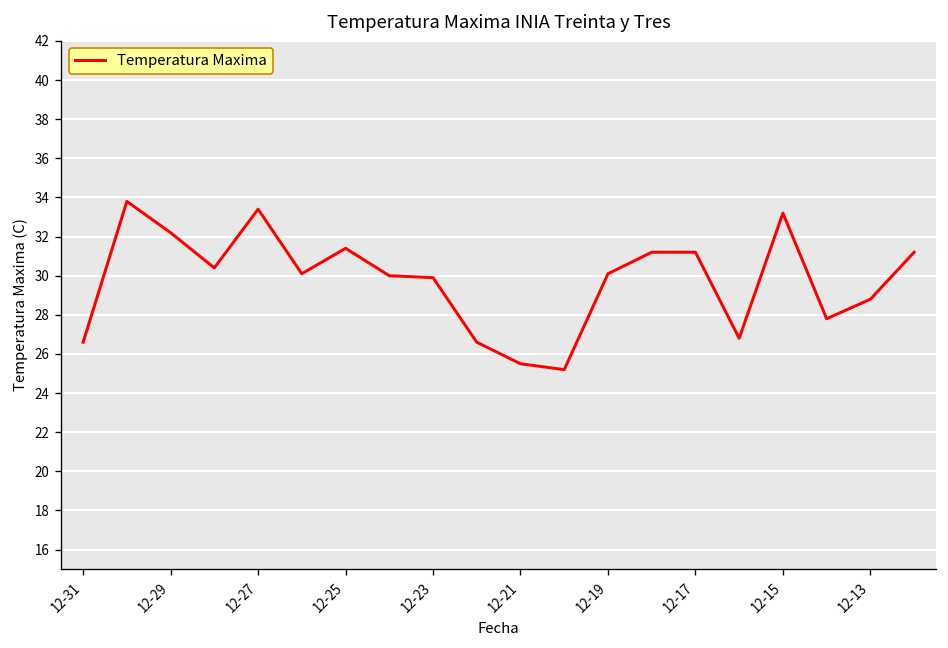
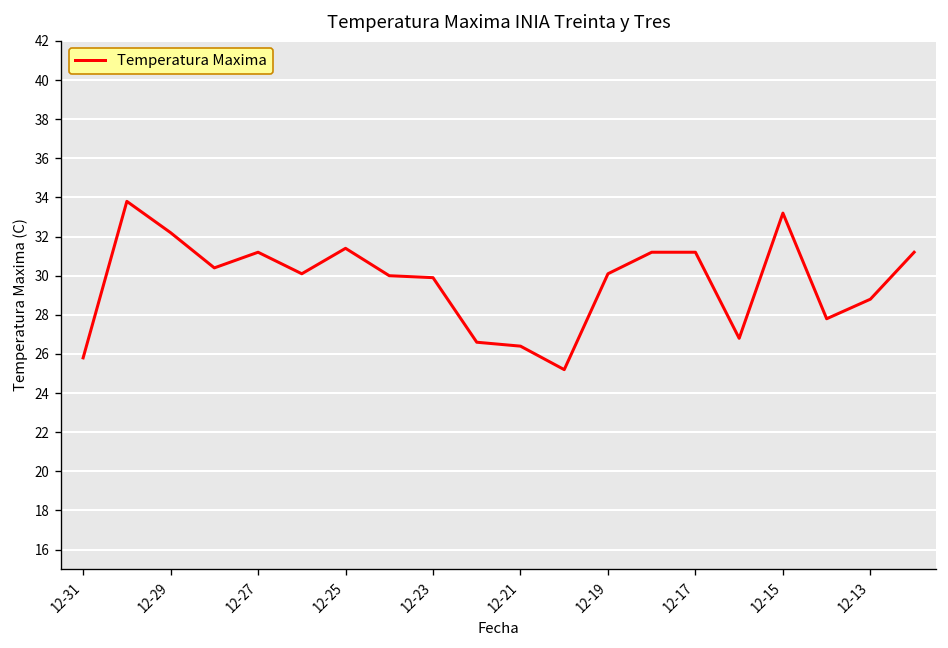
12-31: 26.6 -> 25.8
12-27: 33.4 -> 31.2
12-21: 25.5 -> 26.4
